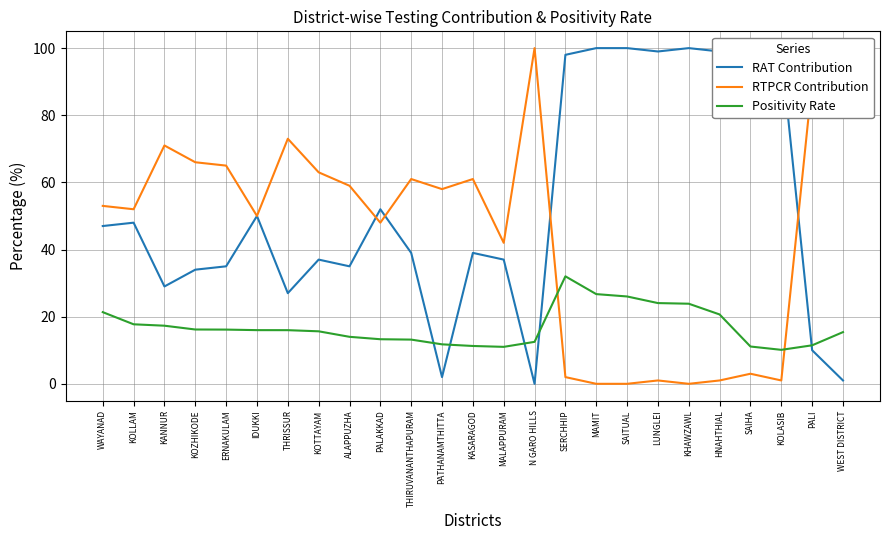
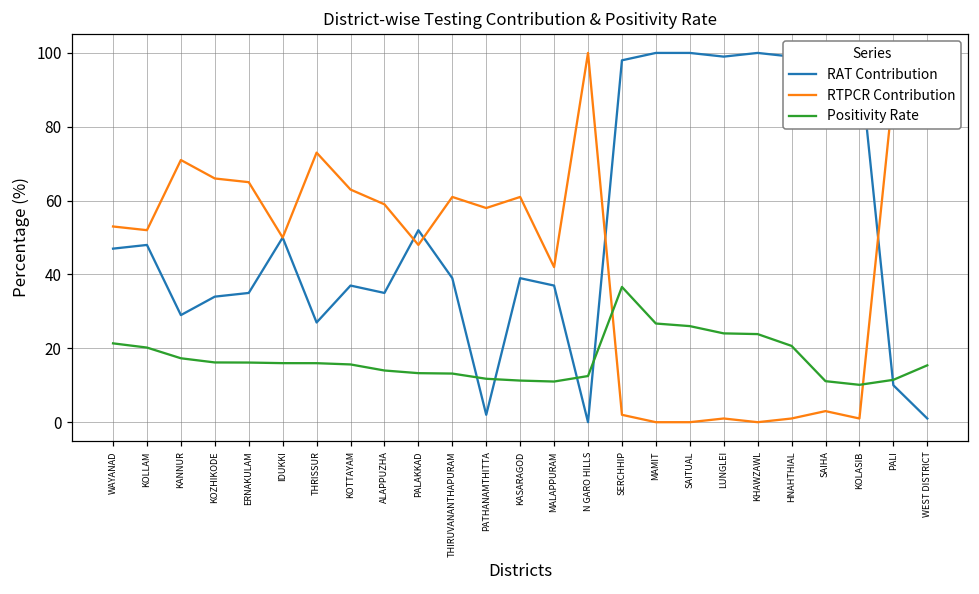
Positivity Rate, KOLLAM: 18 -> 20
Positivity Rate, SERCHHIP: 32 -> 37
